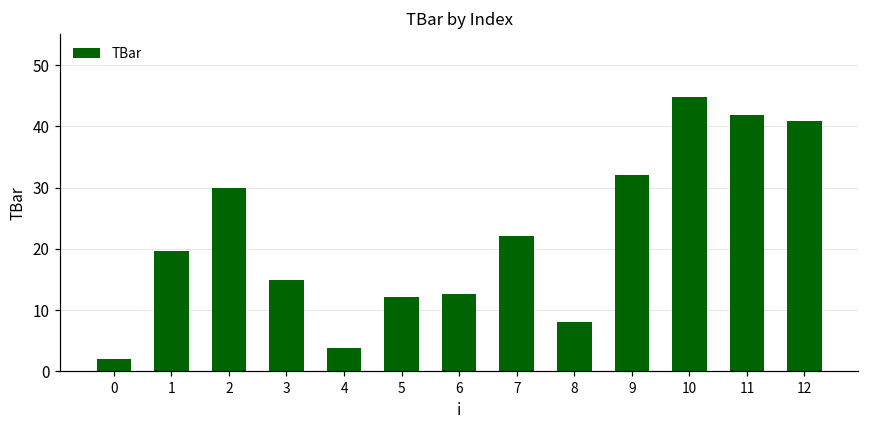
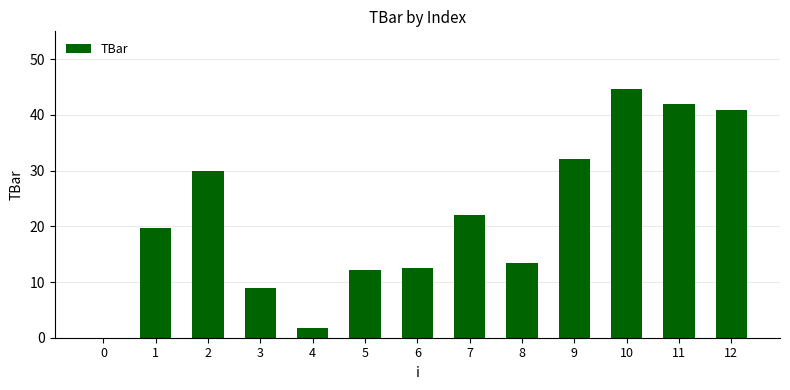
0: 2 -> 0
3: 15 -> 9
4: 4 -> 2
8: 8 -> 13
